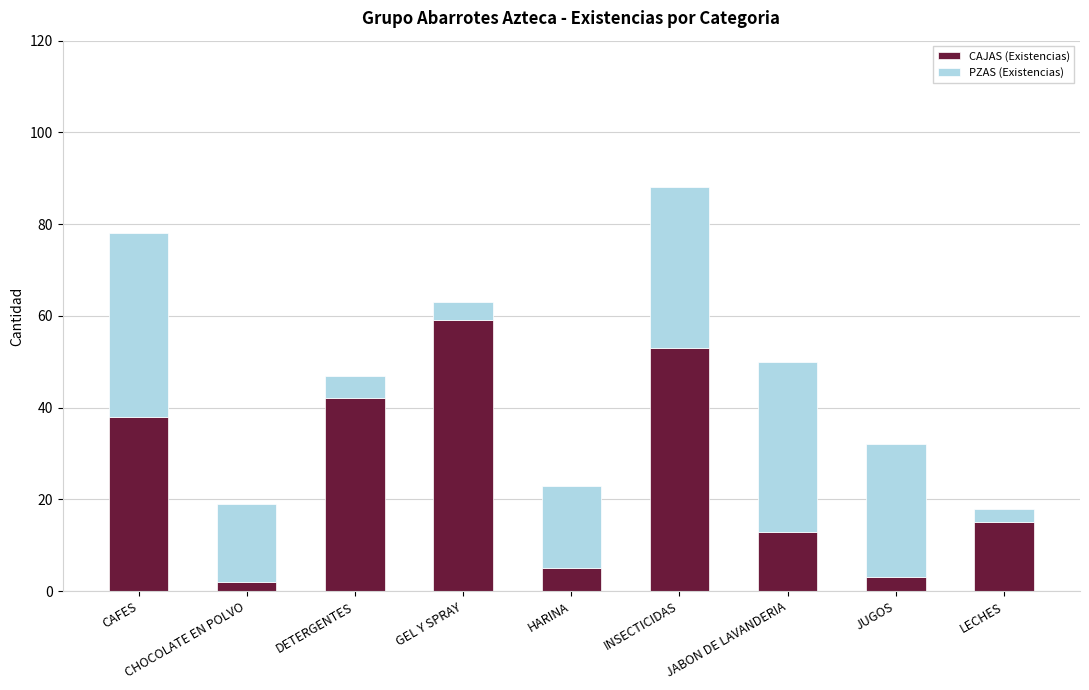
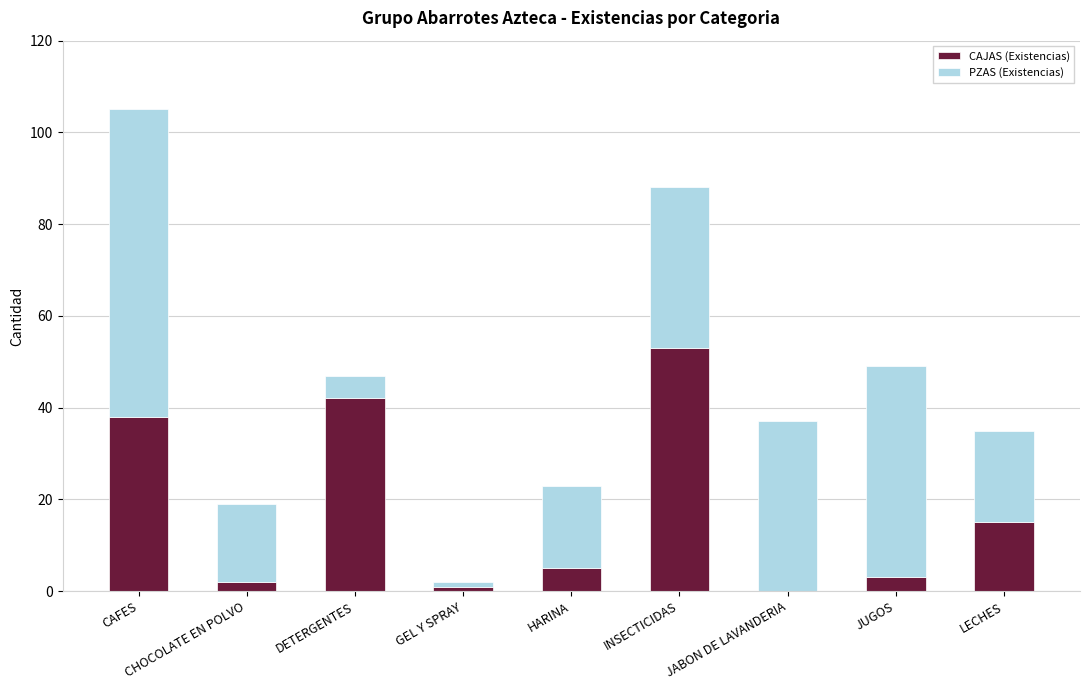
PZAS (Existencias), CAFES: 40 -> 67
CAJAS (Existencias), GEL Y SPRAY: 59 -> 1
PZAS (Existencias), GEL Y SPRAY: 4 -> 1
CAJAS (Existencias), JABON DE LAVANDERIA: 13 -> 0
PZAS (Existencias), JUGOS: 29 -> 46
PZAS (Existencias), LECHES: 3 -> 20
